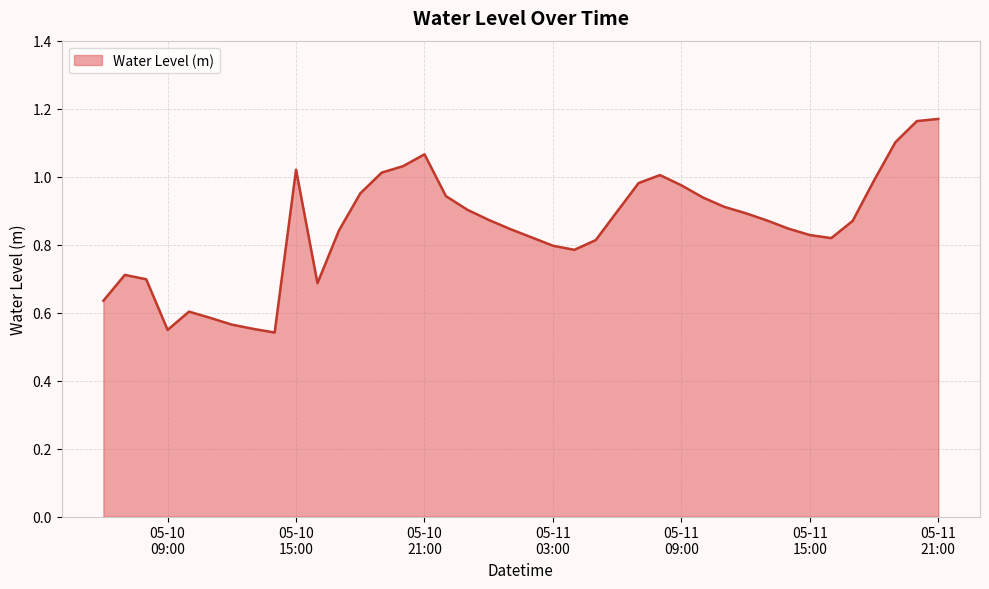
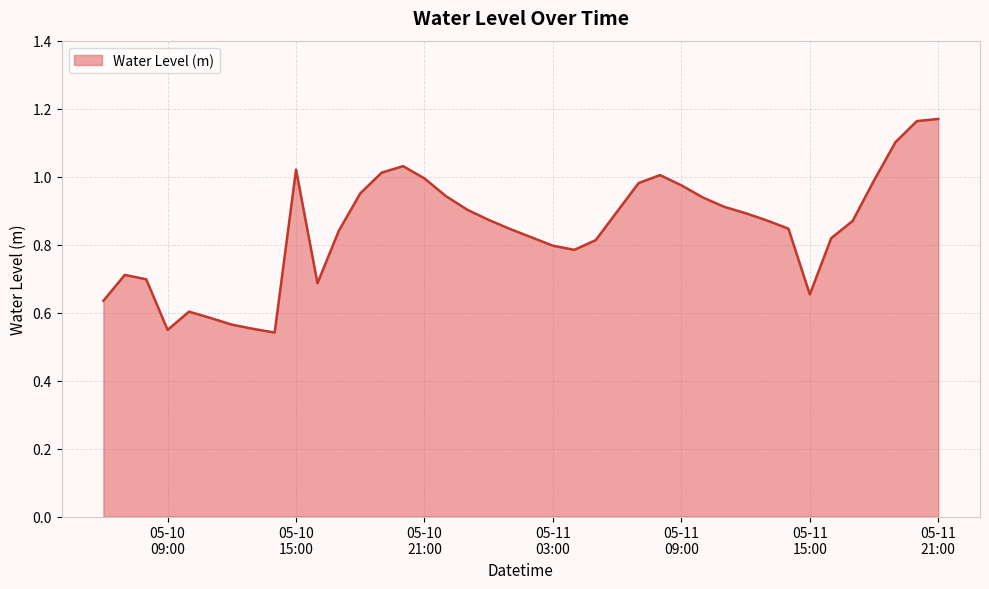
05-10 21:00: 1.07 -> 0.99
05-11 15:00: 0.83 -> 0.65
